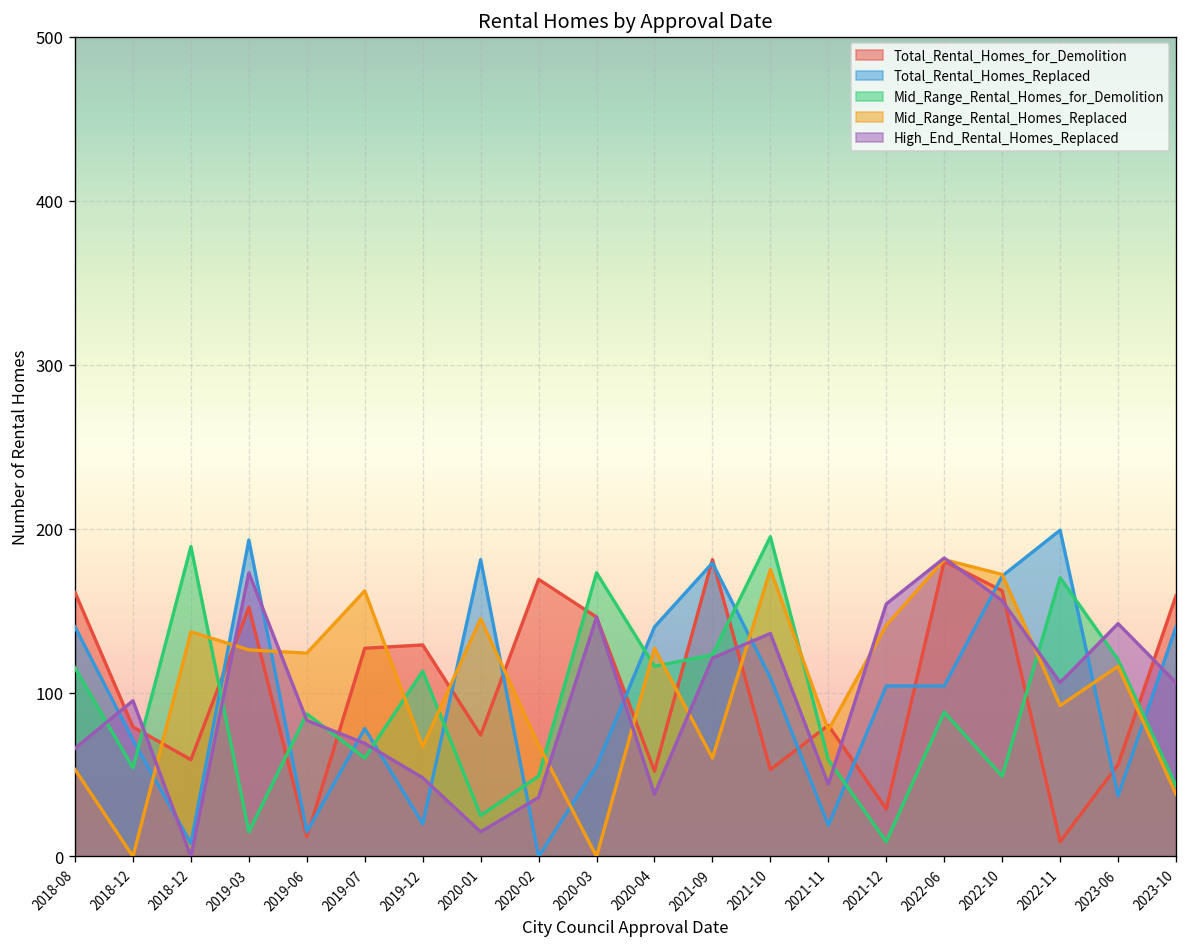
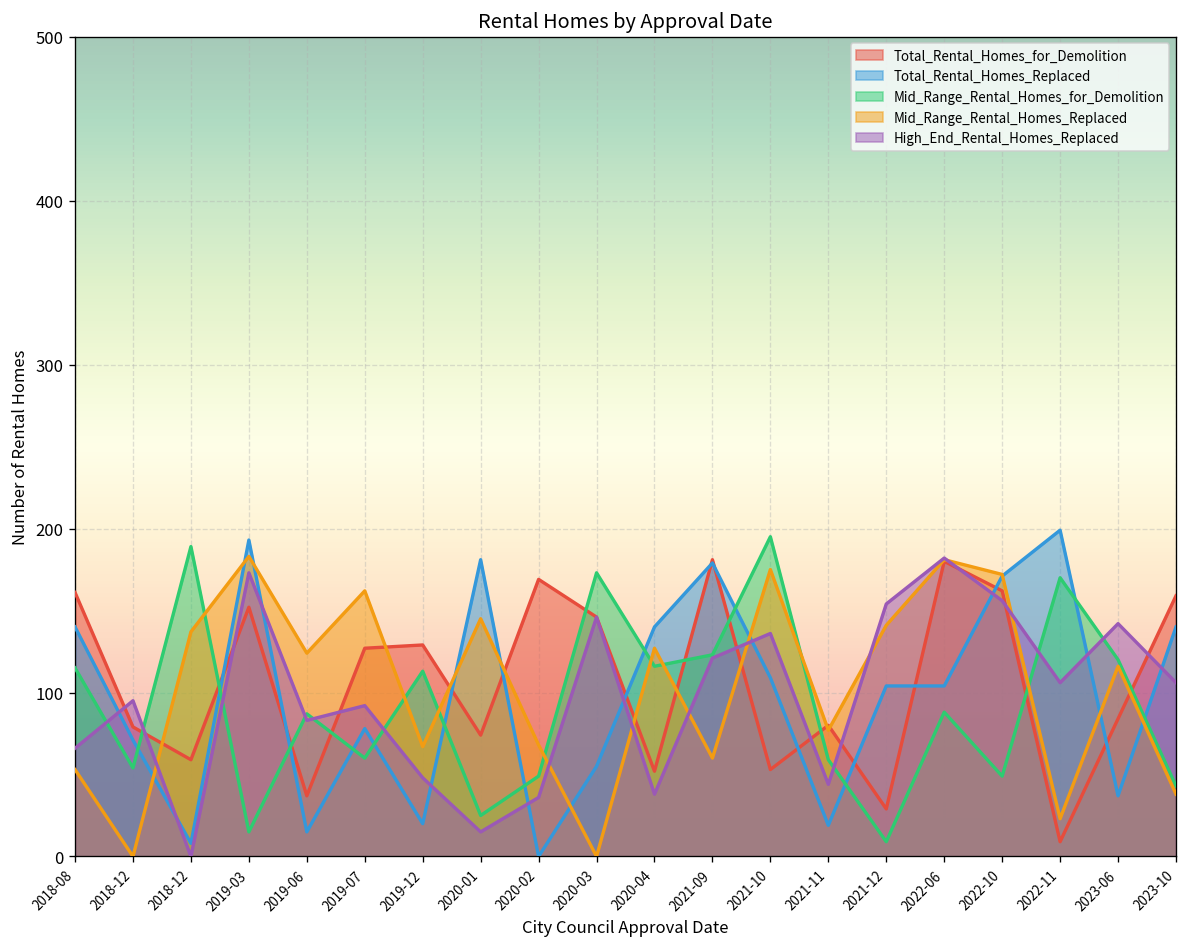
Mid_Range_Rental_Homes_Replaced, 2019-03: 126 -> 183
Total_Rental_Homes_for_Demolition, 2019-06: 12 -> 37
High_End_Rental_Homes_Replaced, 2019-07: 69 -> 92
Mid_Range_Rental_Homes_Replaced, 2022-11: 92 -> 23
Total_Rental_Homes_for_Demolition, 2023-06: 56 -> 84
